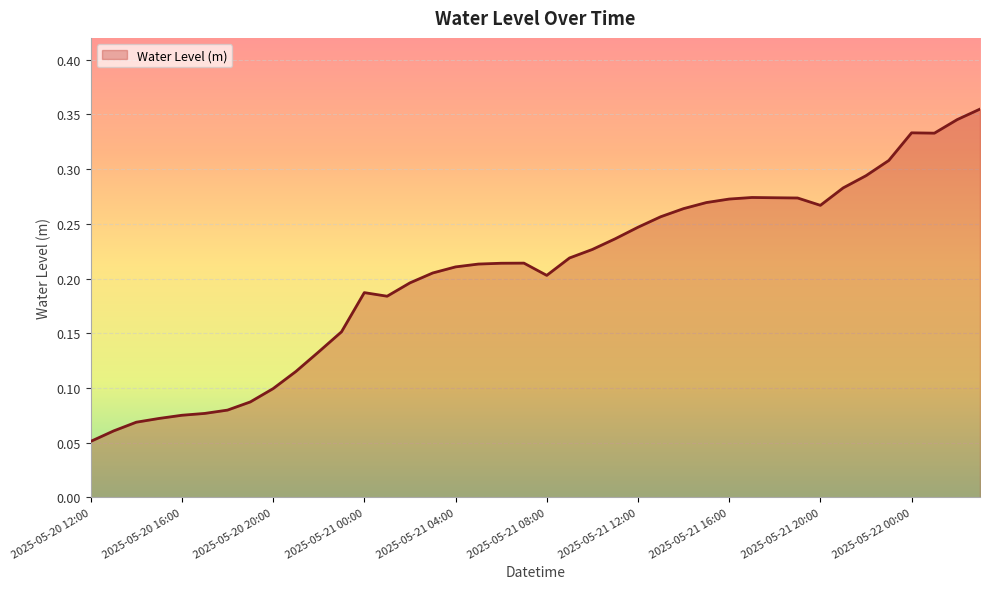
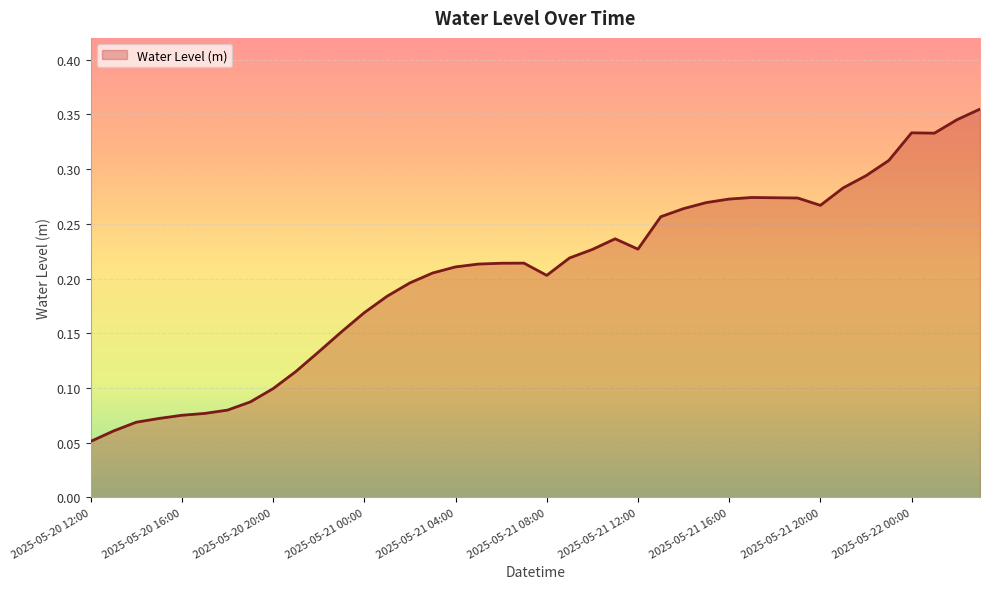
2025-05-21 00:00: 0.187 -> 0.169
2025-05-21 12:00: 0.247 -> 0.227
